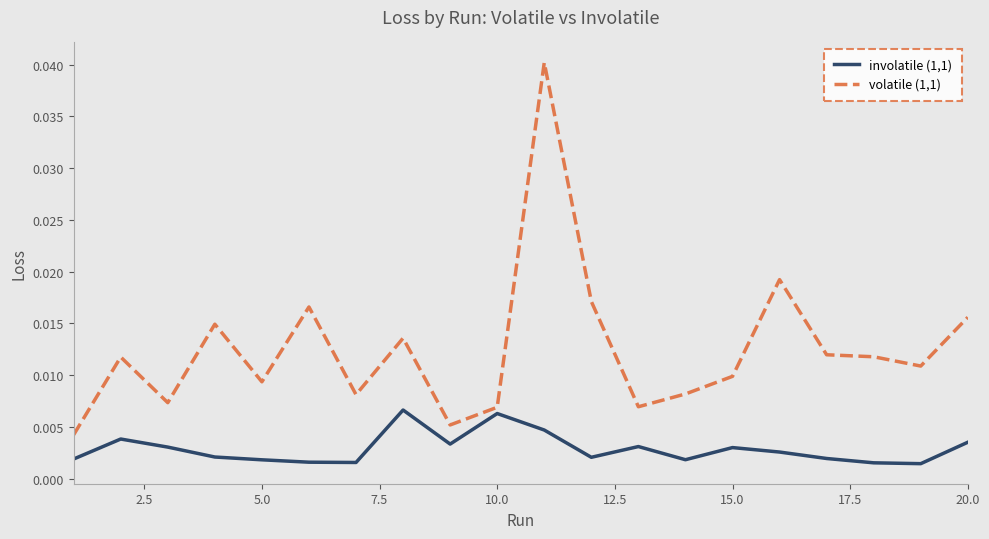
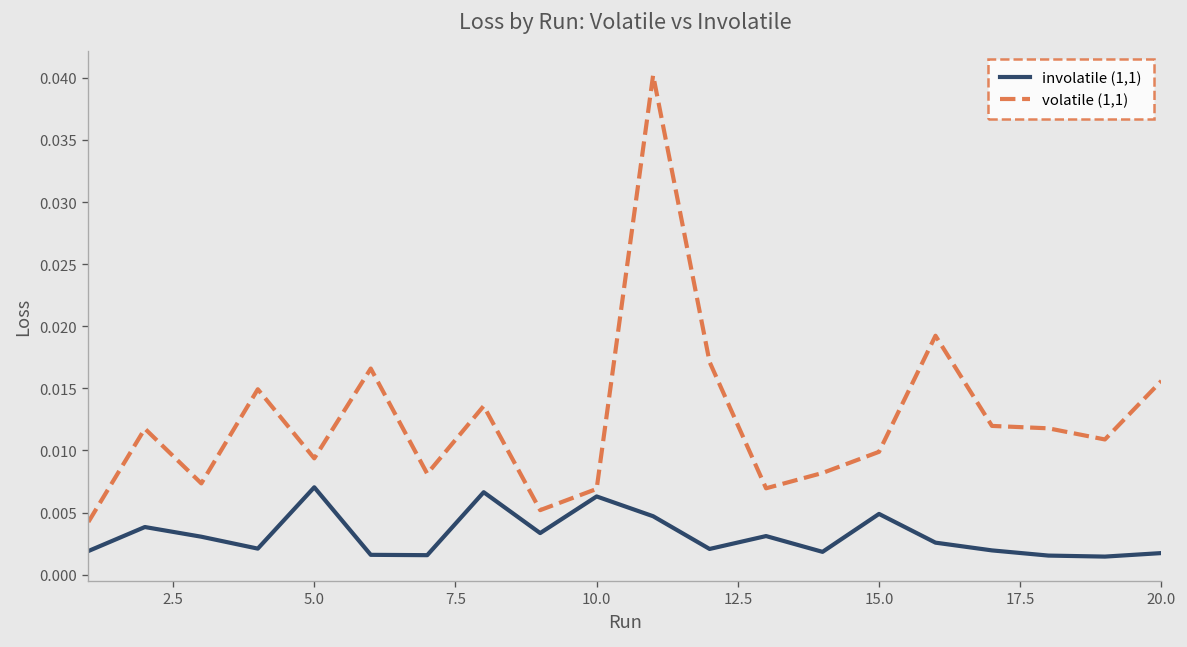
involatile (1,1), 5.0: 0.0018 -> 0.0070
involatile (1,1), 15.0: 0.0030 -> 0.0049
involatile (1,1), 20.0: 0.0035 -> 0.0017
